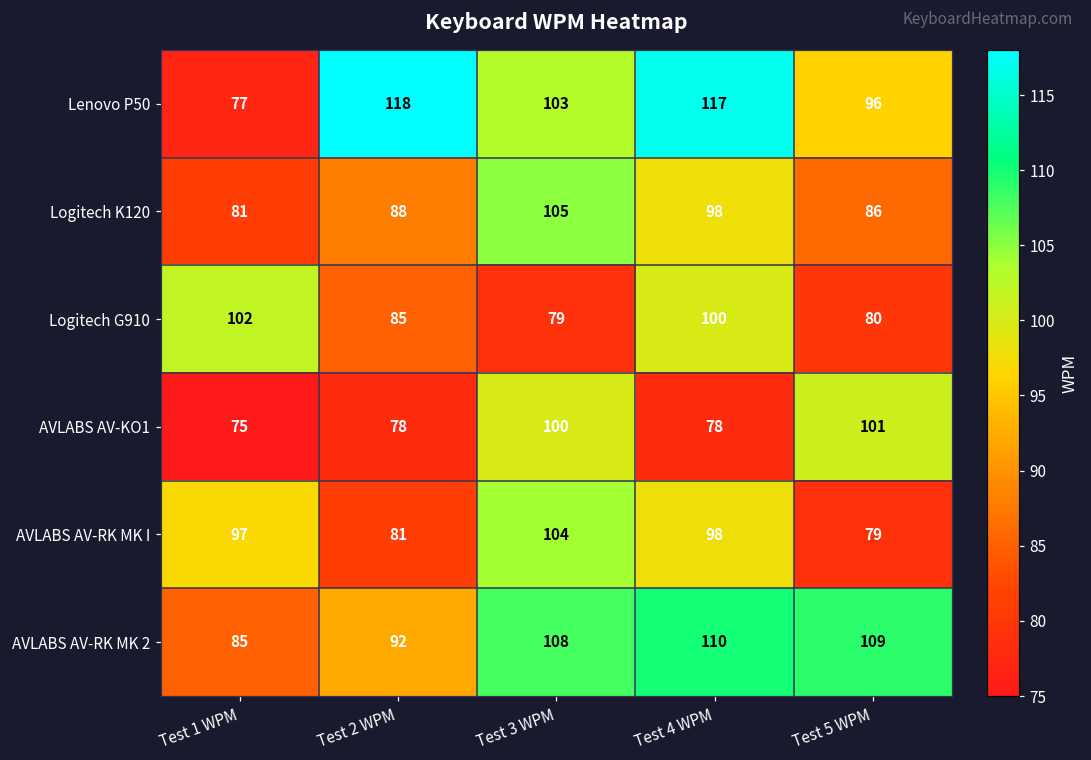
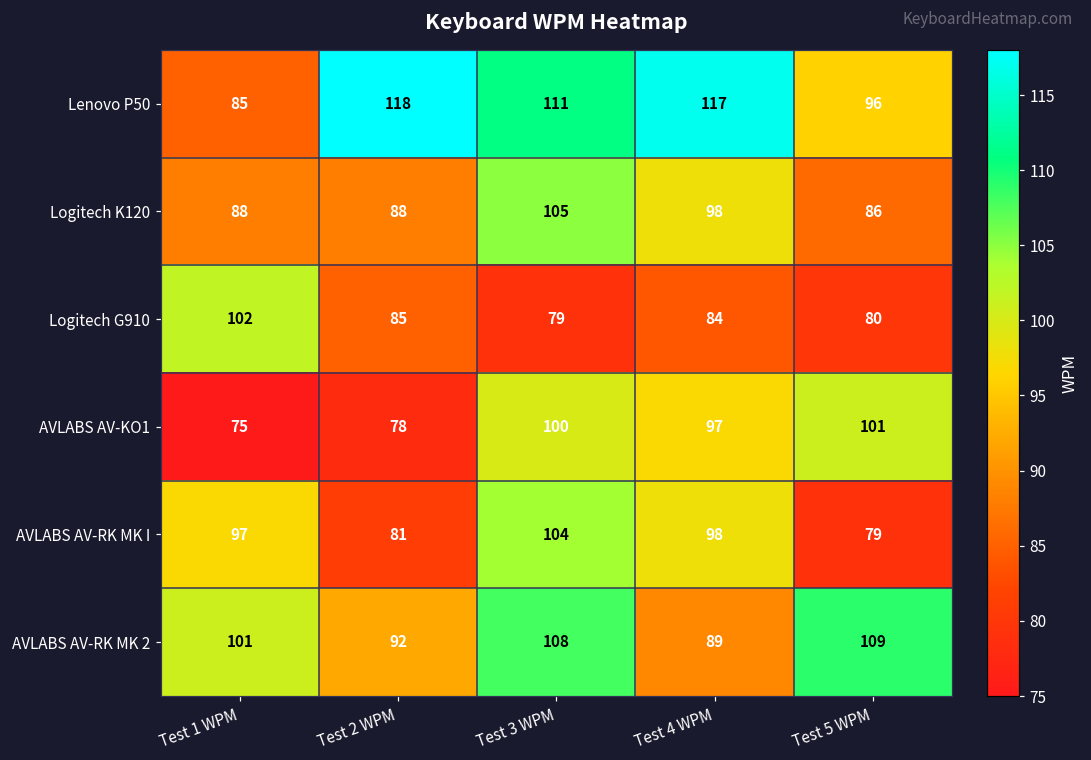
Lenovo P50, Test 1 WPM: 77 -> 85
Lenovo P50, Test 3 WPM: 103 -> 111
Logitech K120, Test 1 WPM: 81 -> 88
Logitech G910, Test 4 WPM: 100 -> 84
AVLABS AV-KO1, Test 4 WPM: 78 -> 97
AVLABS AV-RK MK 2, Test 1 WPM: 85 -> 101
AVLABS AV-RK MK 2, Test 4 WPM: 110 -> 89
